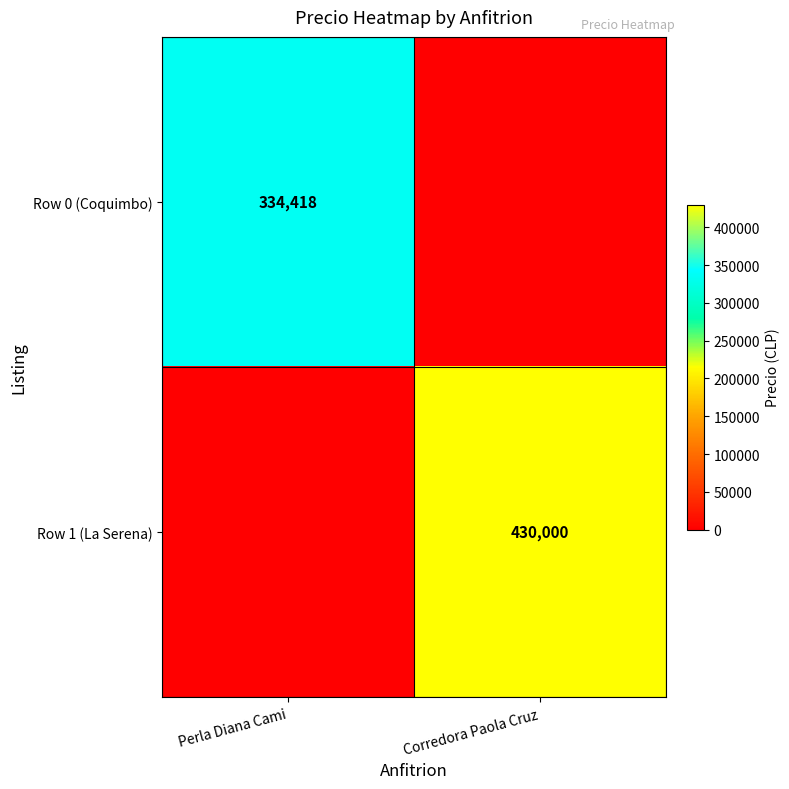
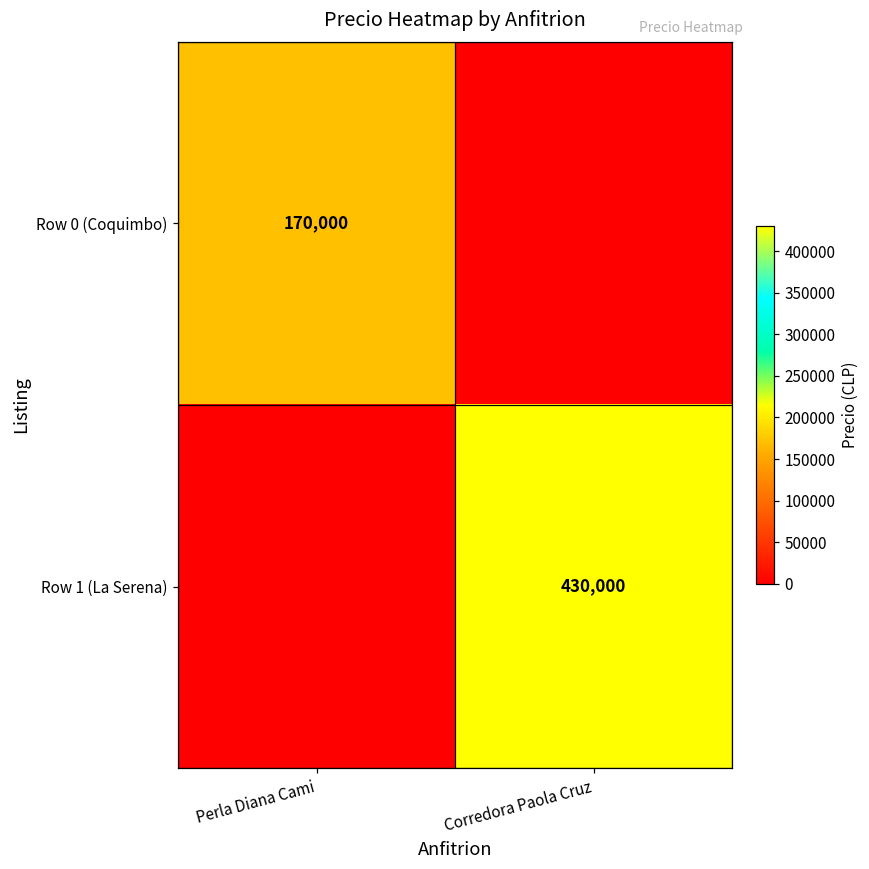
Row 0 (Coquimbo), Perla Diana Cami: 334,418 -> 170,000
